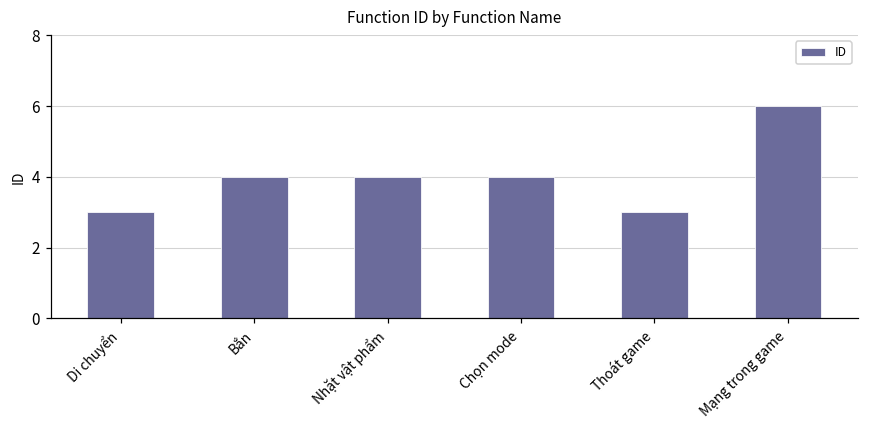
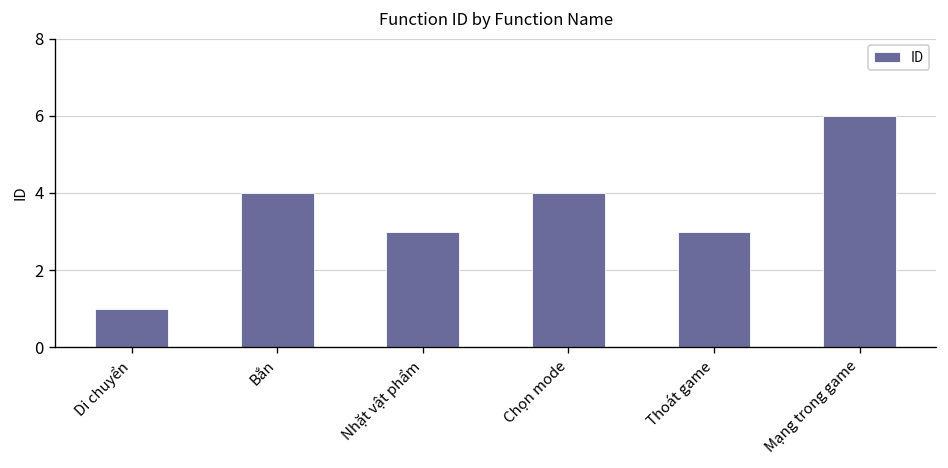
Di chuyển: 3 -> 1
Nhặt vật phẩm: 4 -> 3
